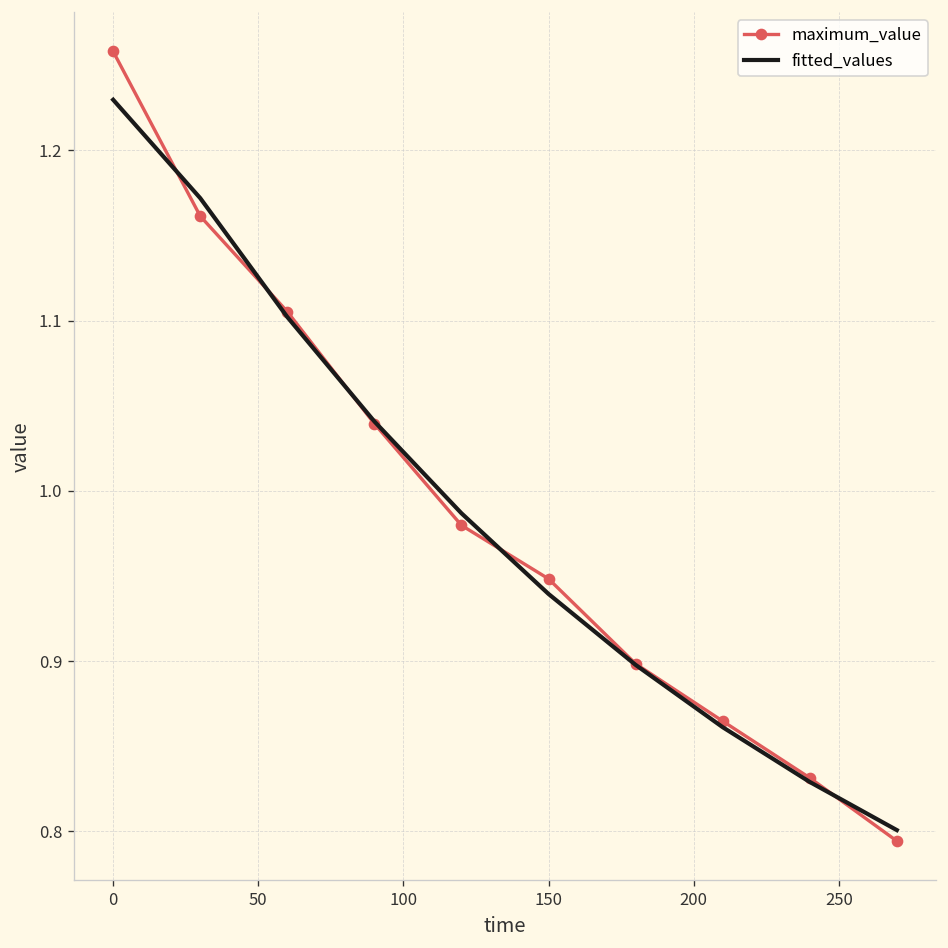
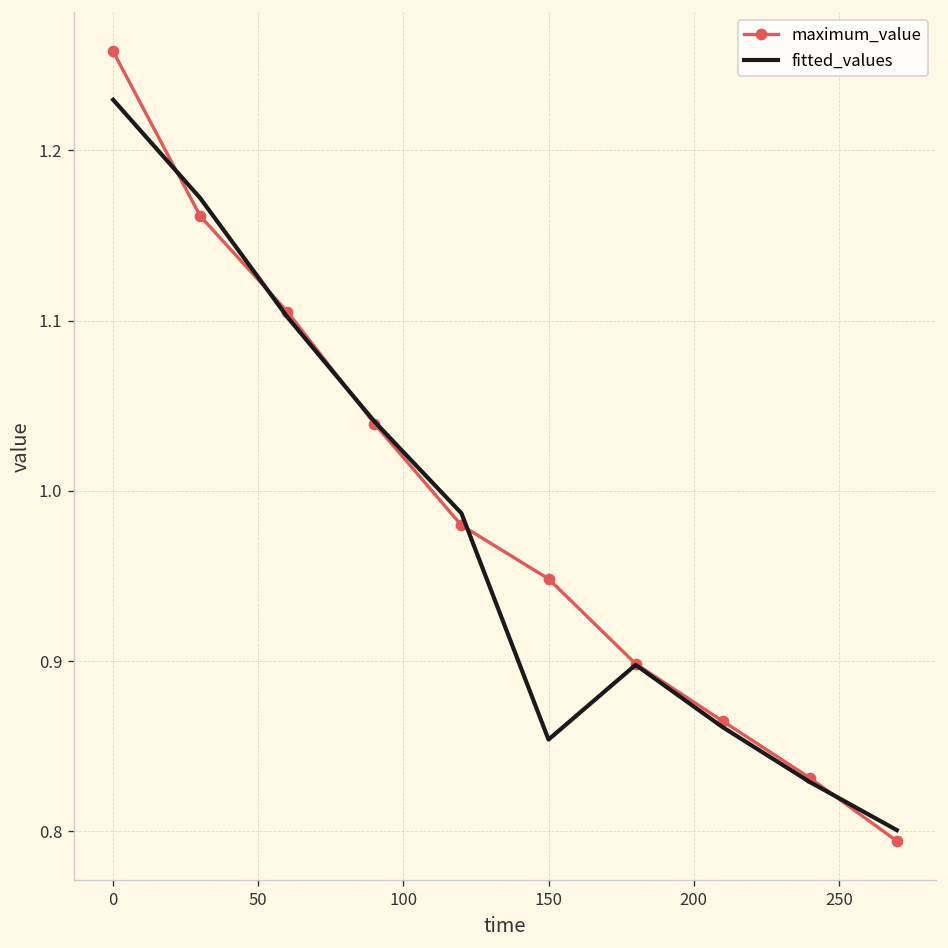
fitted_values, 150: 0.939 -> 0.854
